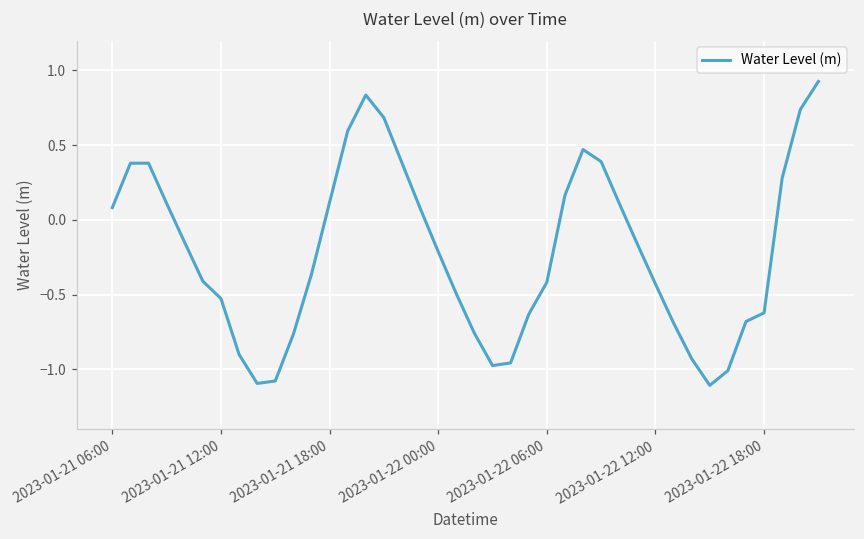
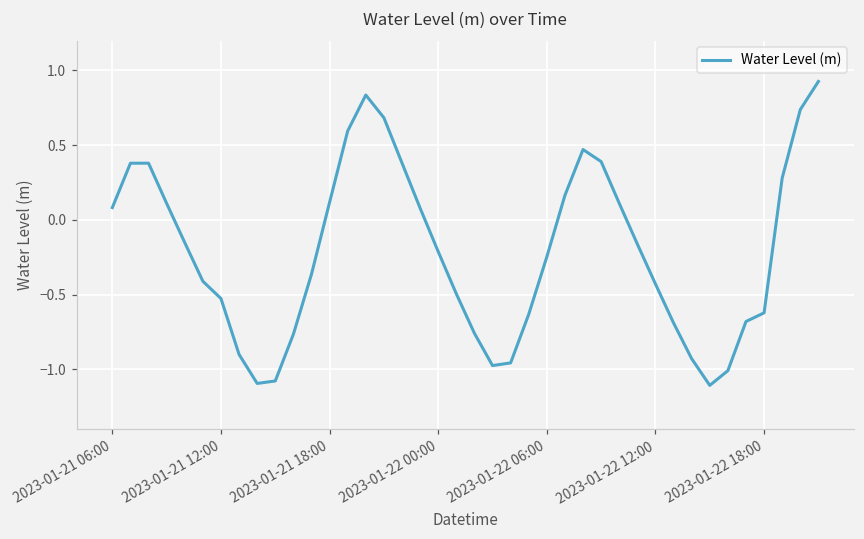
2023-01-22 06:00: -0.42 -> -0.25
